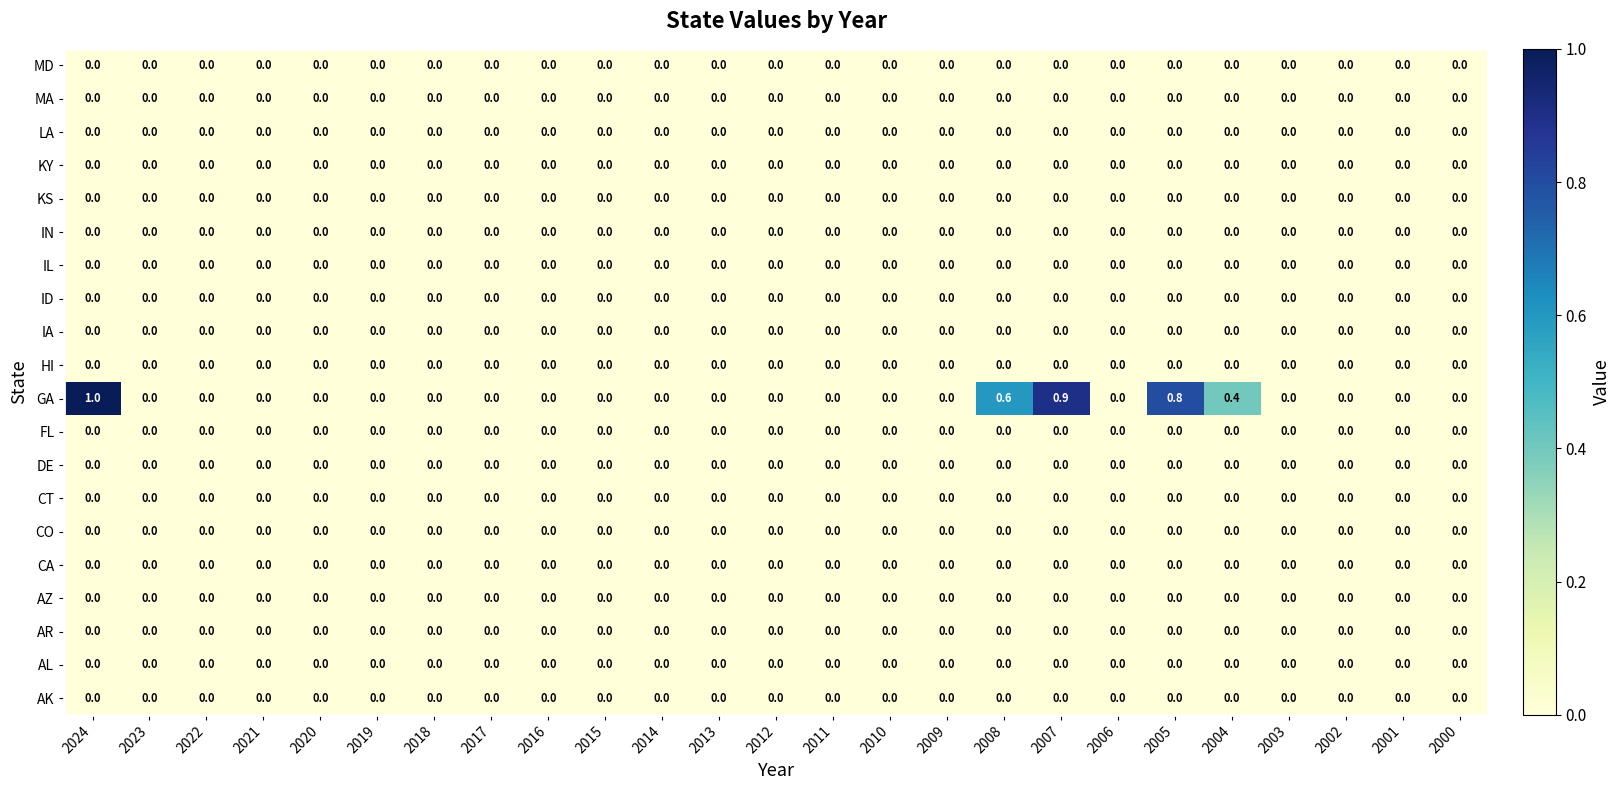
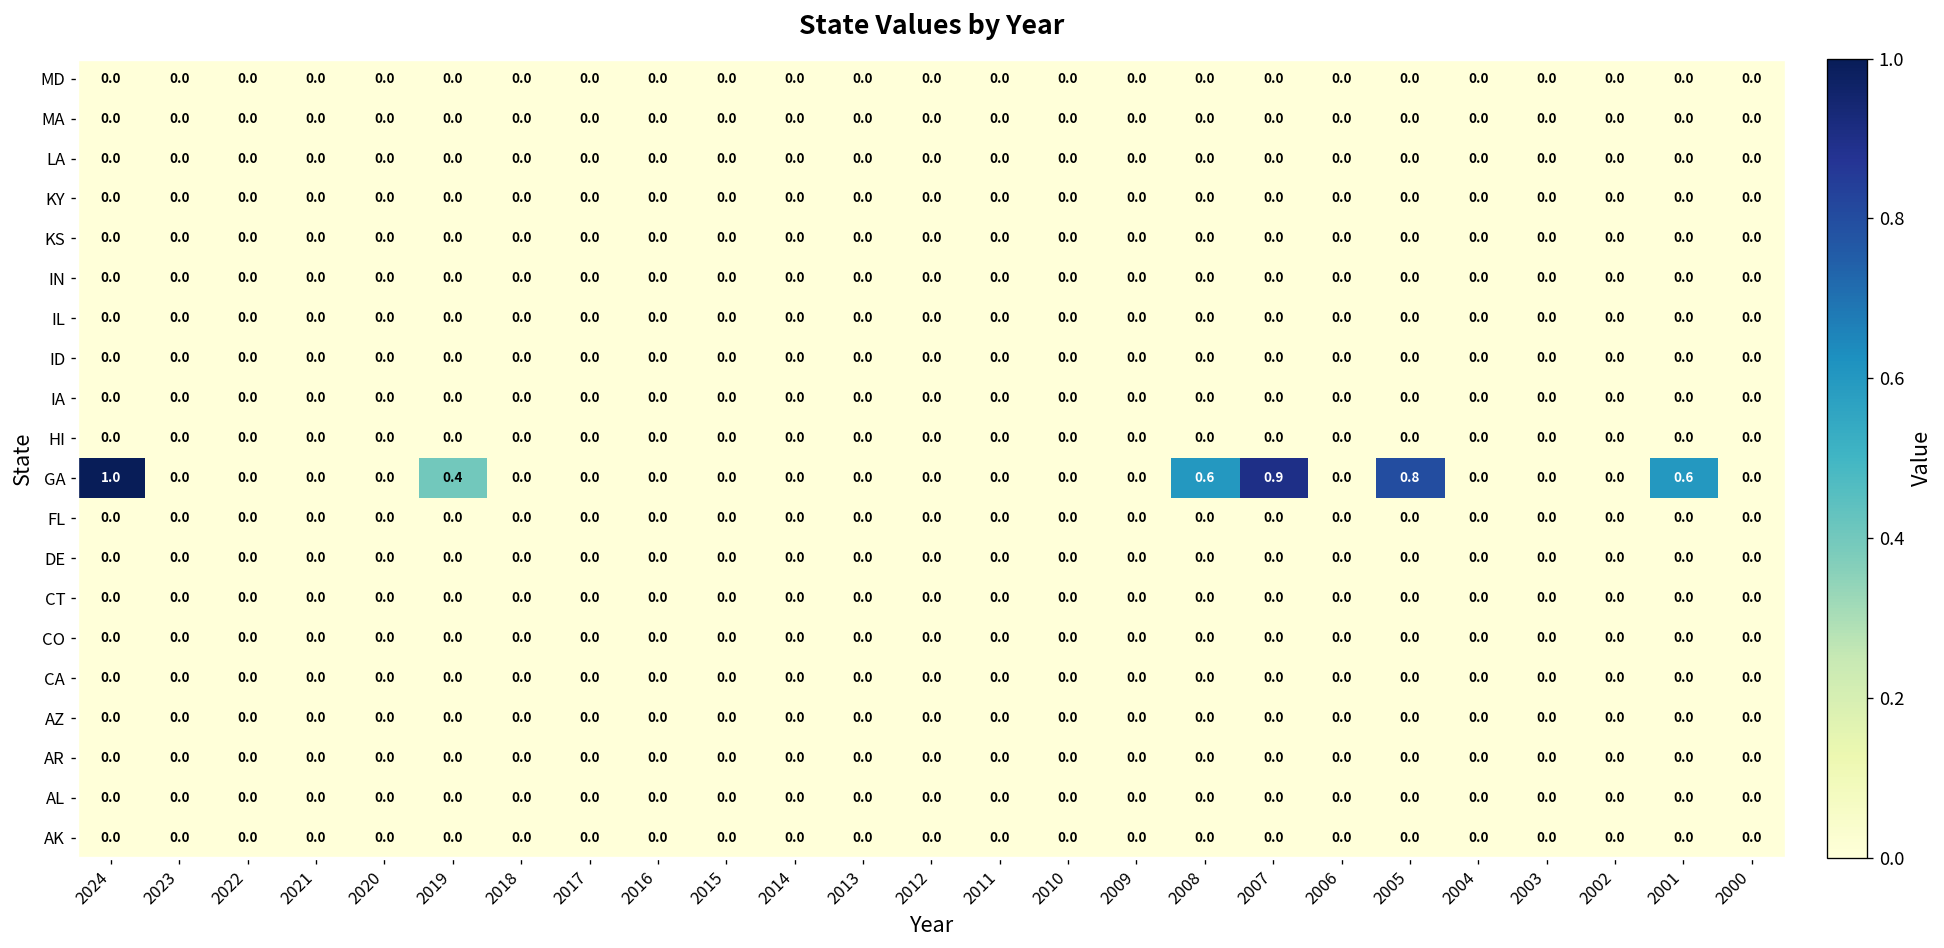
GA, 2019: 0.0 -> 0.4
GA, 2004: 0.4 -> 0.0
GA, 2001: 0.0 -> 0.6
